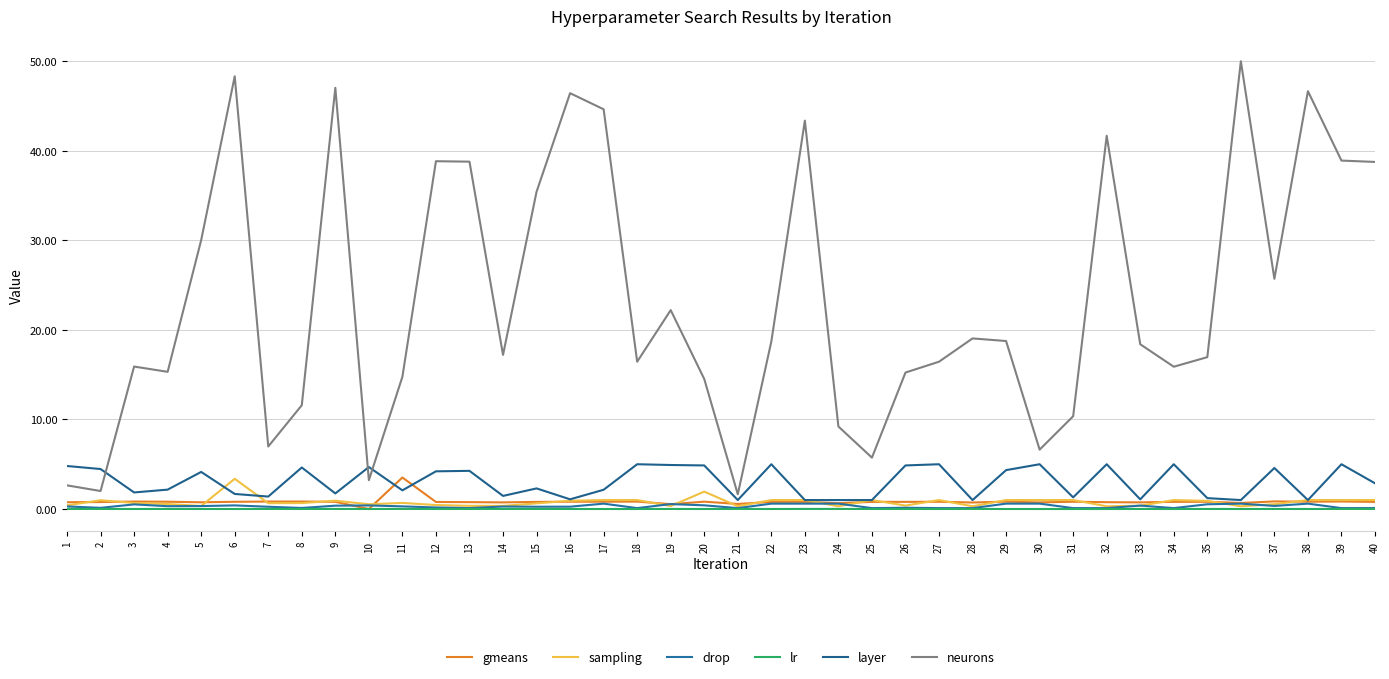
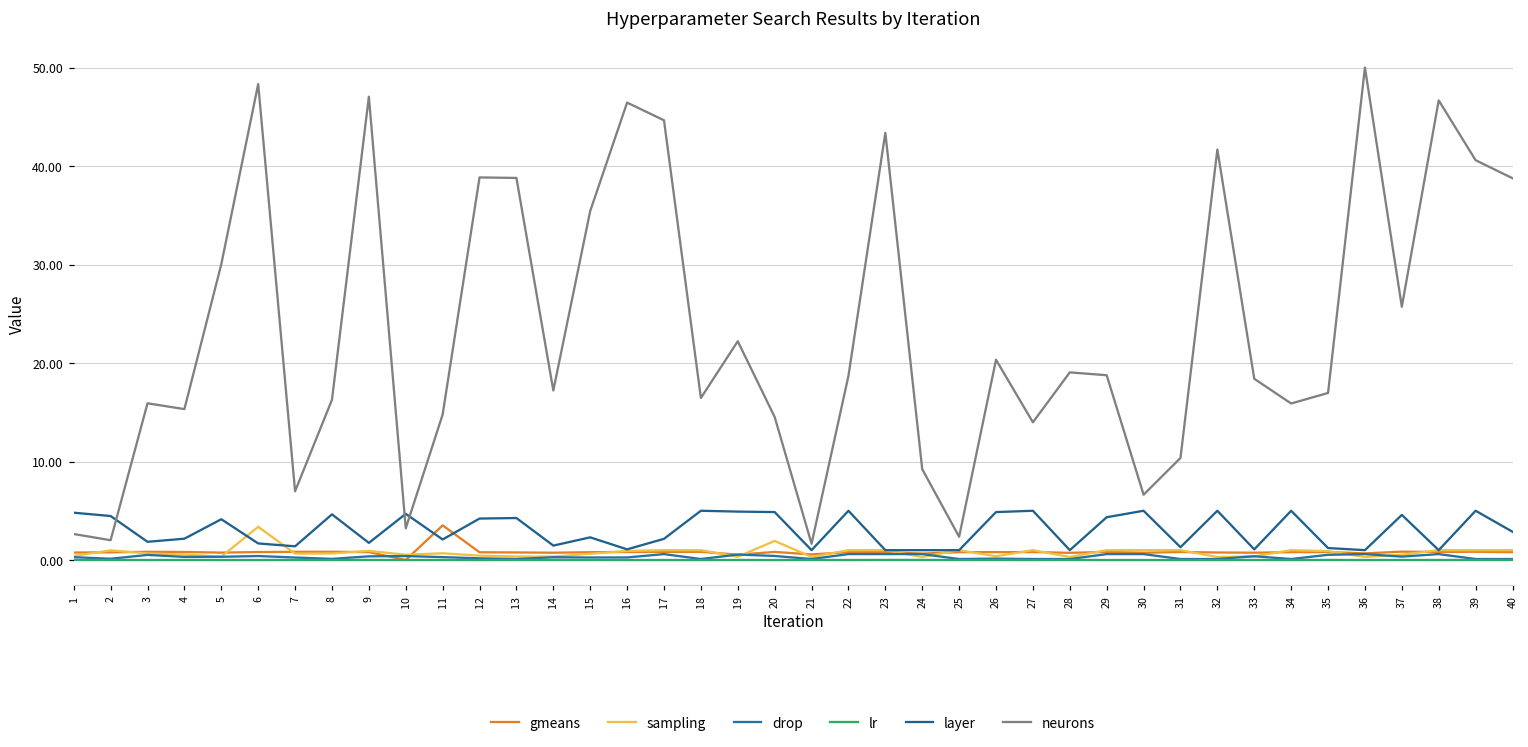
neurons, 8: 12 -> 16
neurons, 25: 6 -> 2
neurons, 26: 15 -> 20
neurons, 27: 16 -> 14
neurons, 39: 39 -> 41
